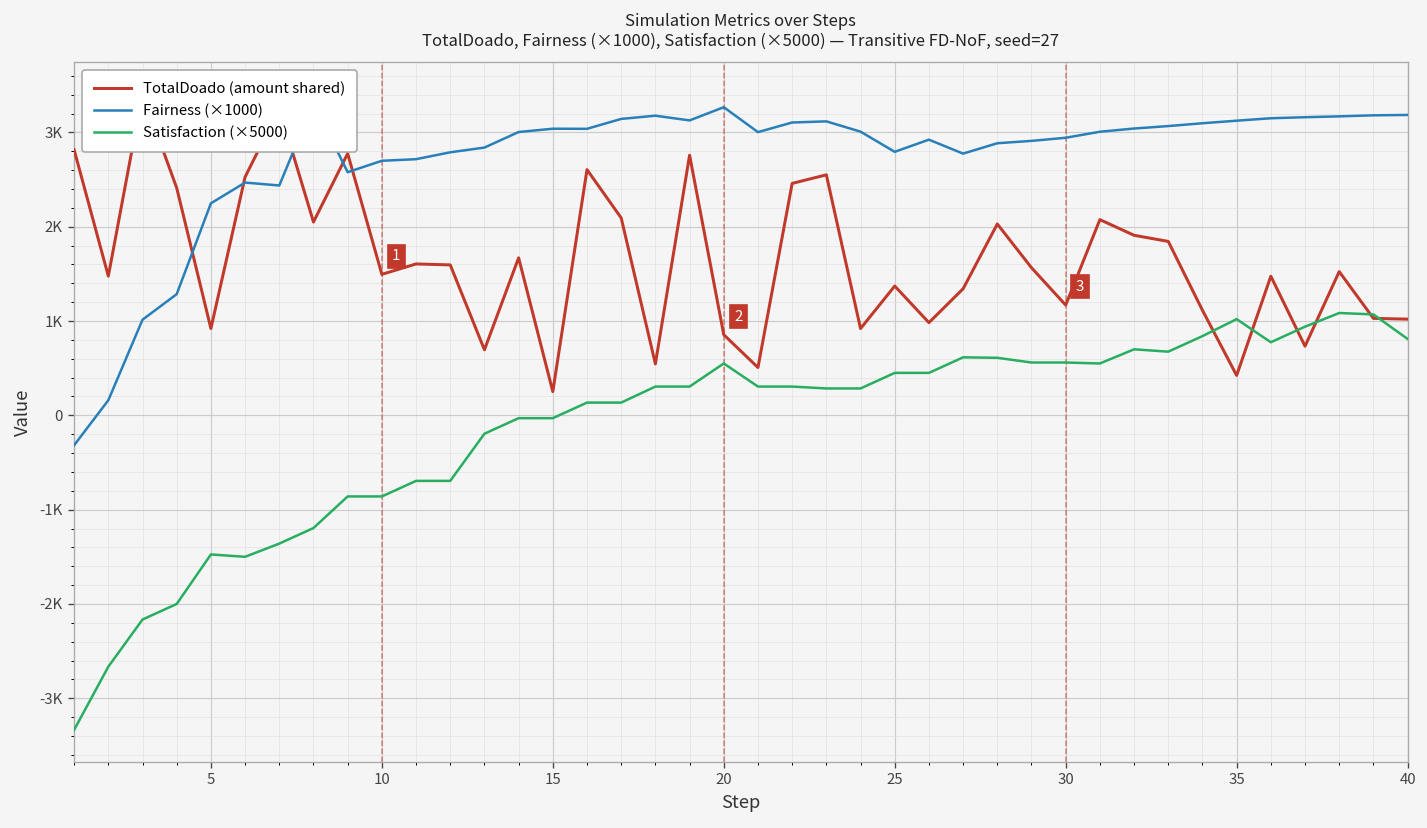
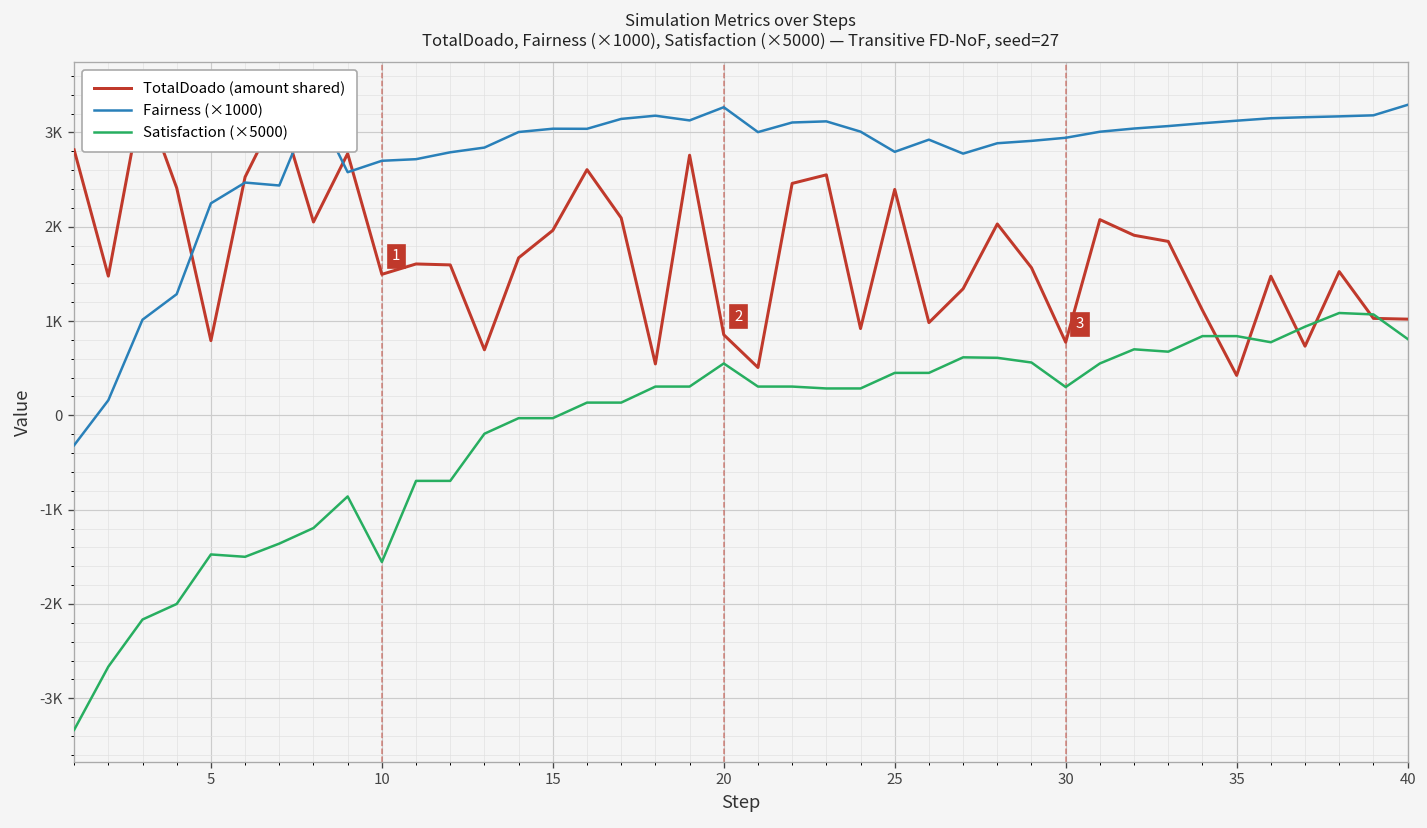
TotalDoado (amount shared), 5: 900 -> 800
Satisfaction (×5000), 10: -900 -> -1600
TotalDoado (amount shared), 15: 300 -> 2000
TotalDoado (amount shared), 25: 1400 -> 2400
TotalDoado (amount shared), 30: 1200 -> 800
Satisfaction (×5000), 30: 600 -> 300
Satisfaction (×5000), 35: 1000 -> 800
Fairness (×1000), 40: 3200 -> 3300
